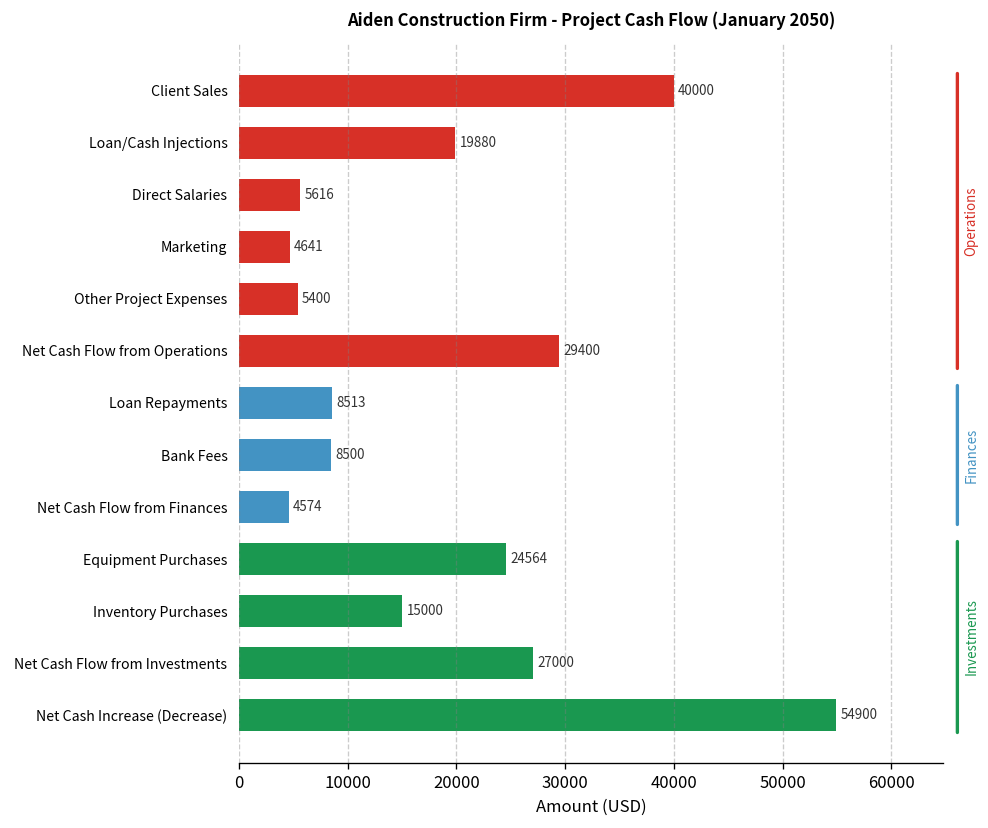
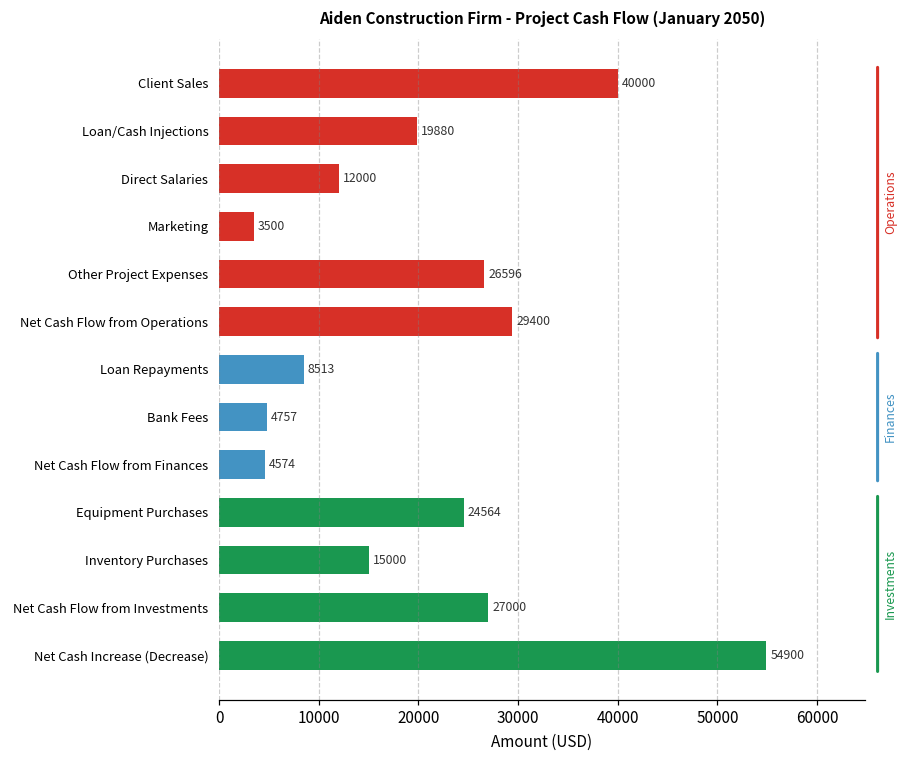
Direct Salaries: 5616 -> 12000
Marketing: 4641 -> 3500
Other Project Expenses: 5400 -> 26596
Bank Fees: 8500 -> 4757
